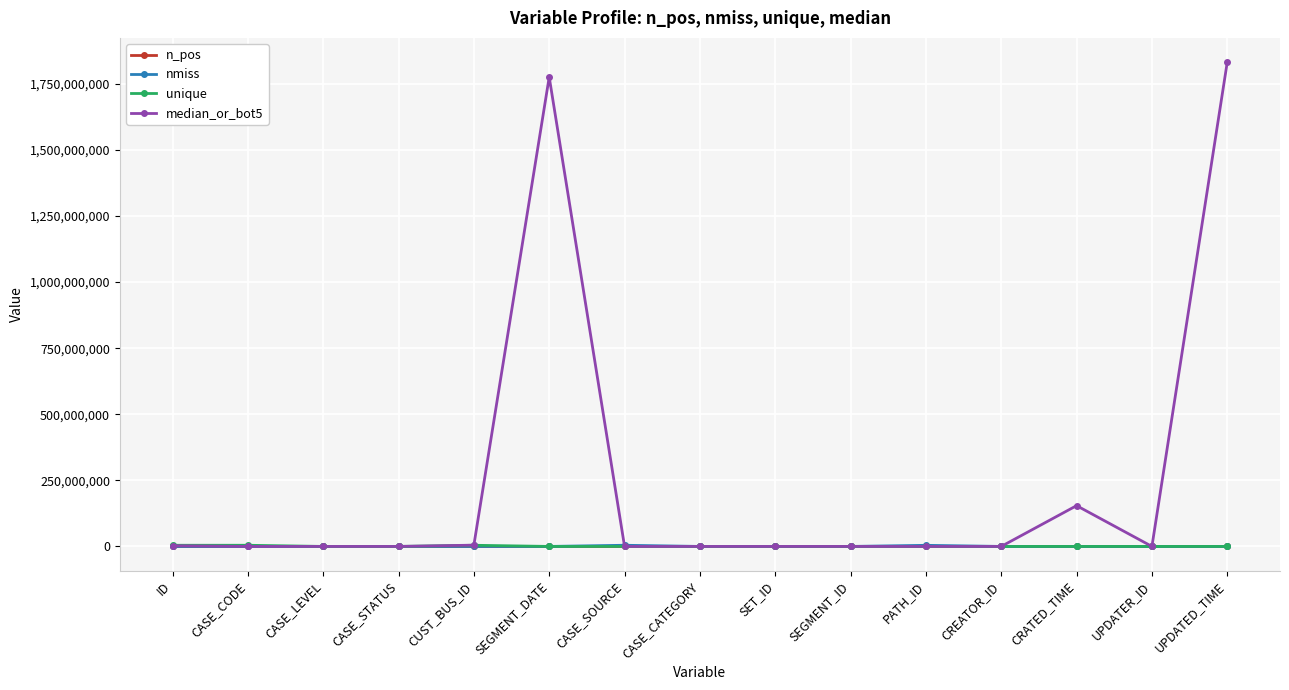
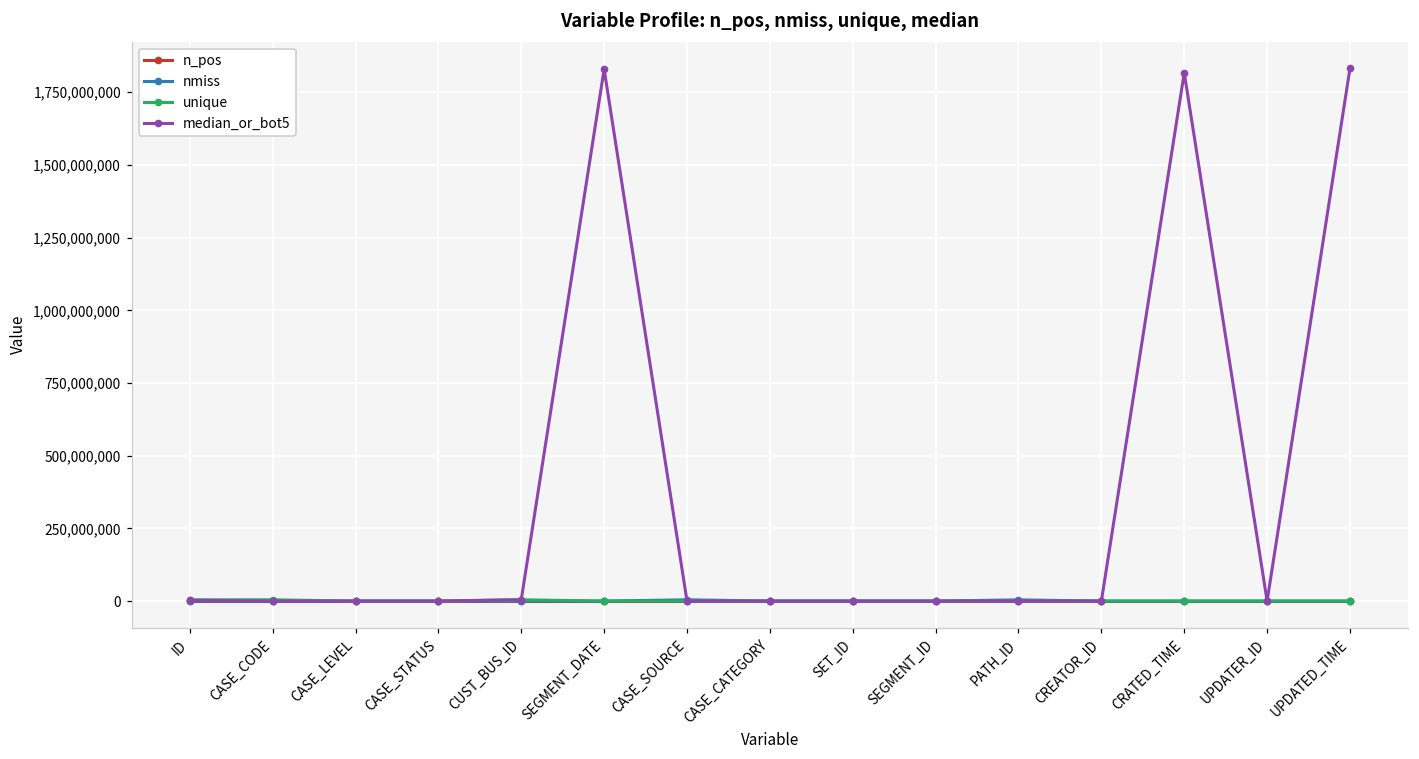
median_or_bot5, SEGMENT_DATE: 1,780,000,000 -> 1,830,000,000
median_or_bot5, CRATED_TIME: 150,000,000 -> 1,820,000,000
